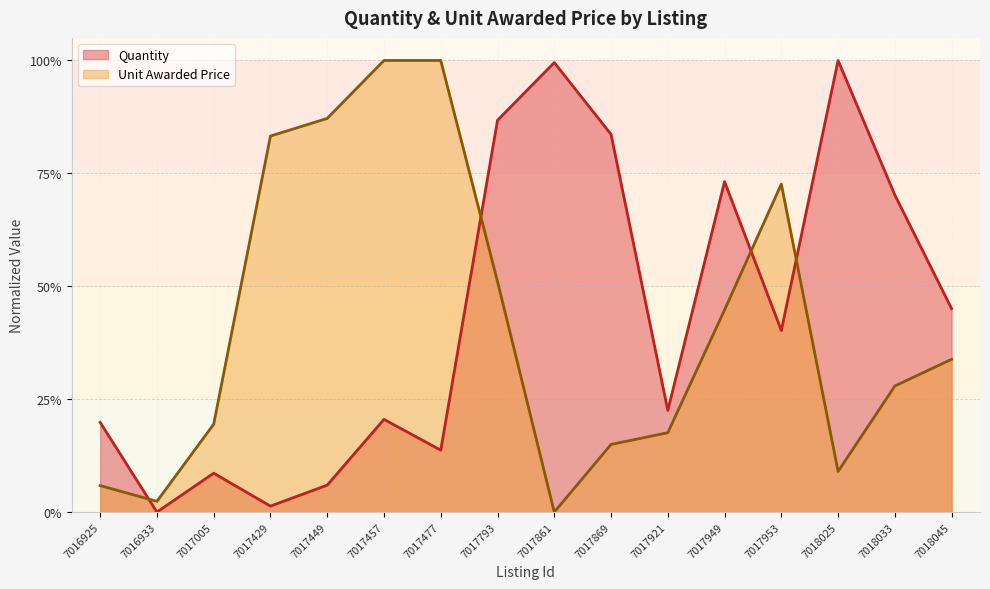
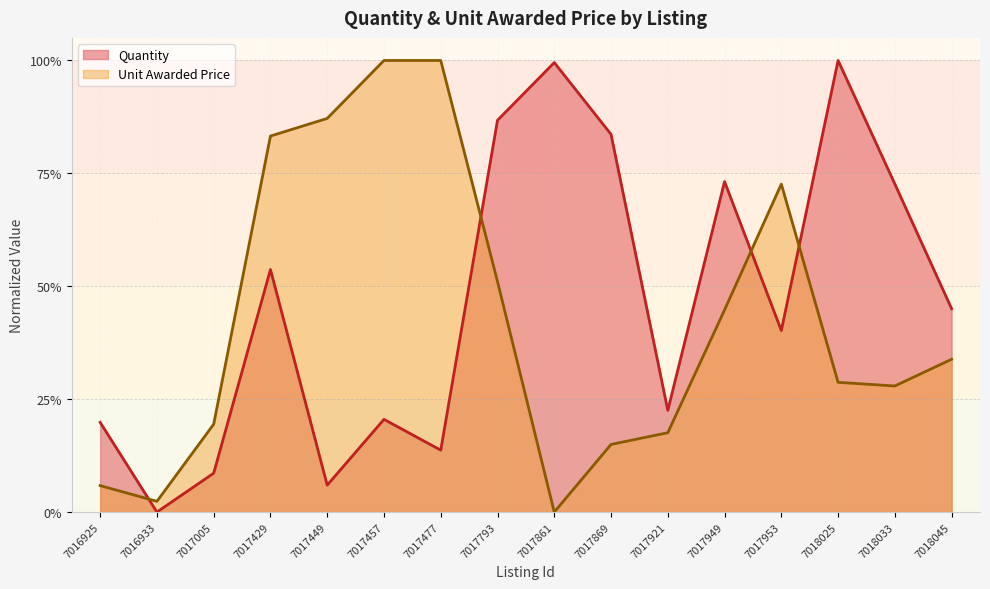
Quantity, 7017429: 1% -> 54%
Unit Awarded Price, 7018025: 9% -> 29%
Quantity, 7018033: 70% -> 73%
